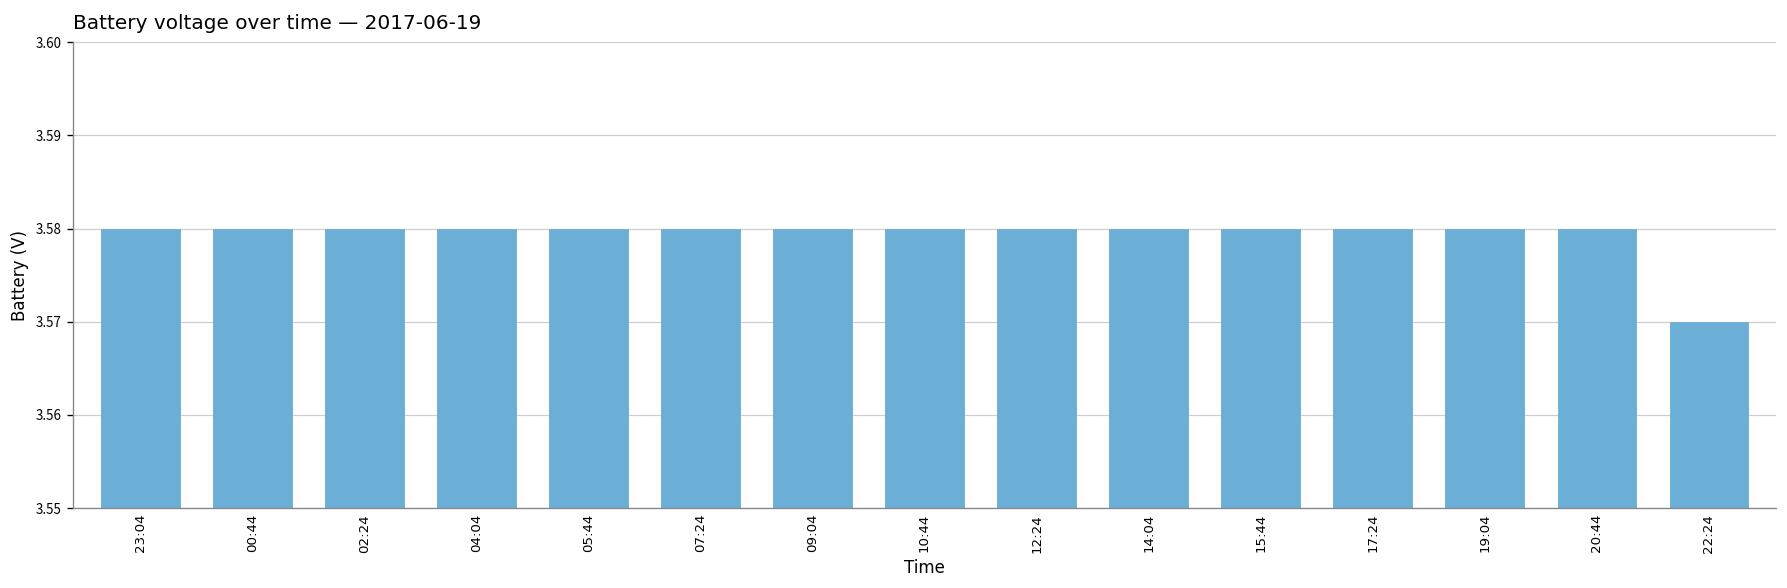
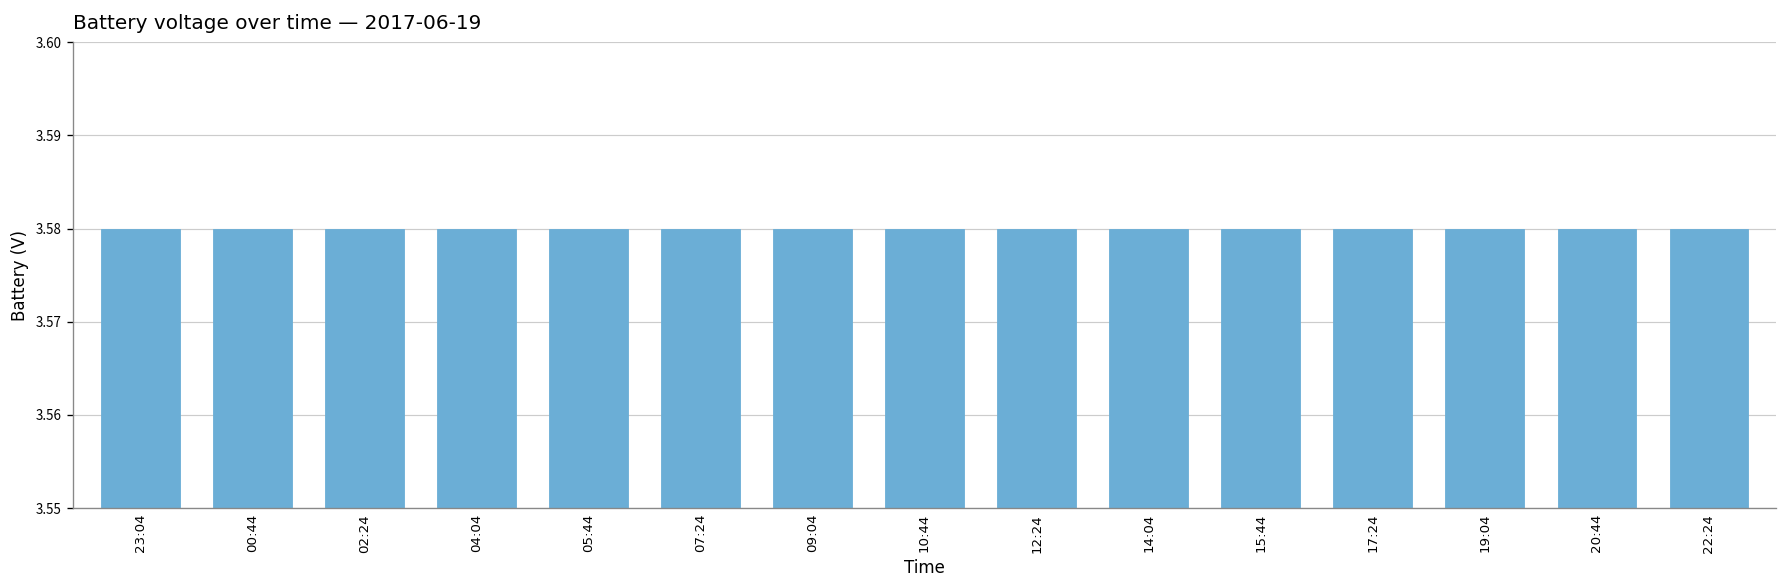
22:24: 3.57 -> 3.58
